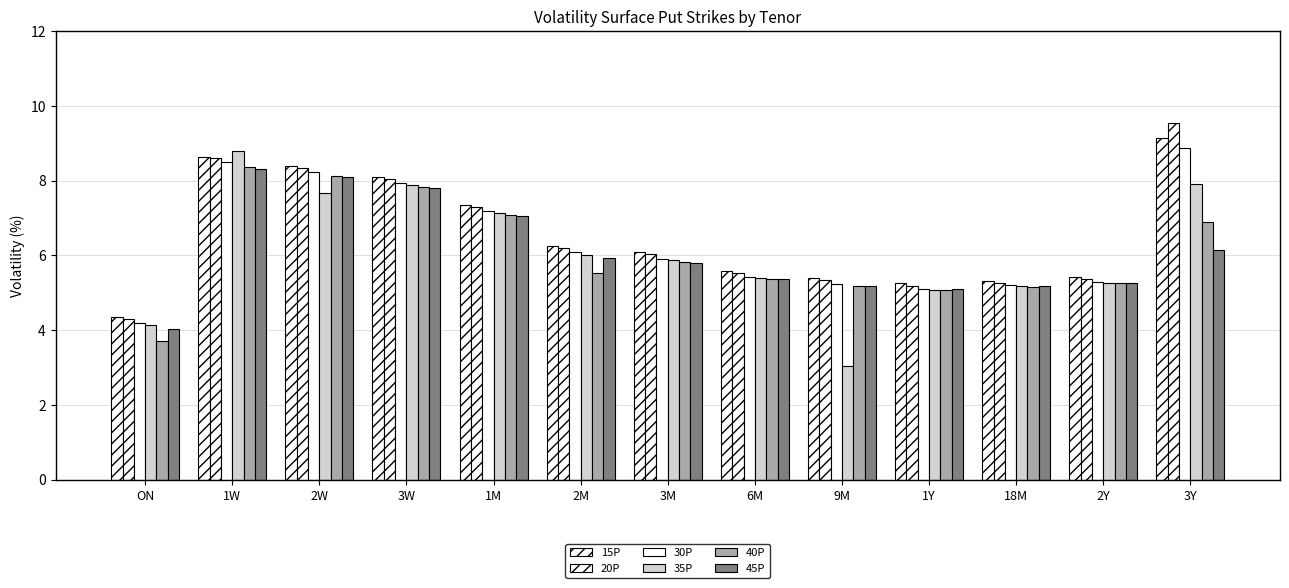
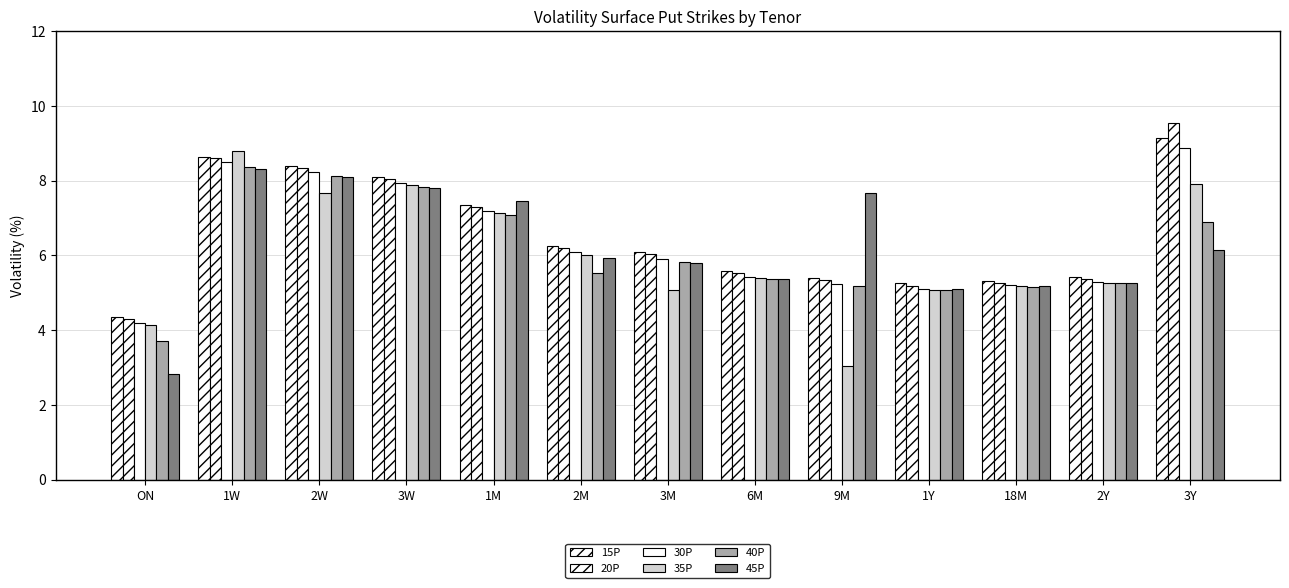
45P, ON: 4.0 -> 2.8
45P, 1M: 7.1 -> 7.5
35P, 3M: 5.9 -> 5.1
45P, 9M: 5.2 -> 7.7
